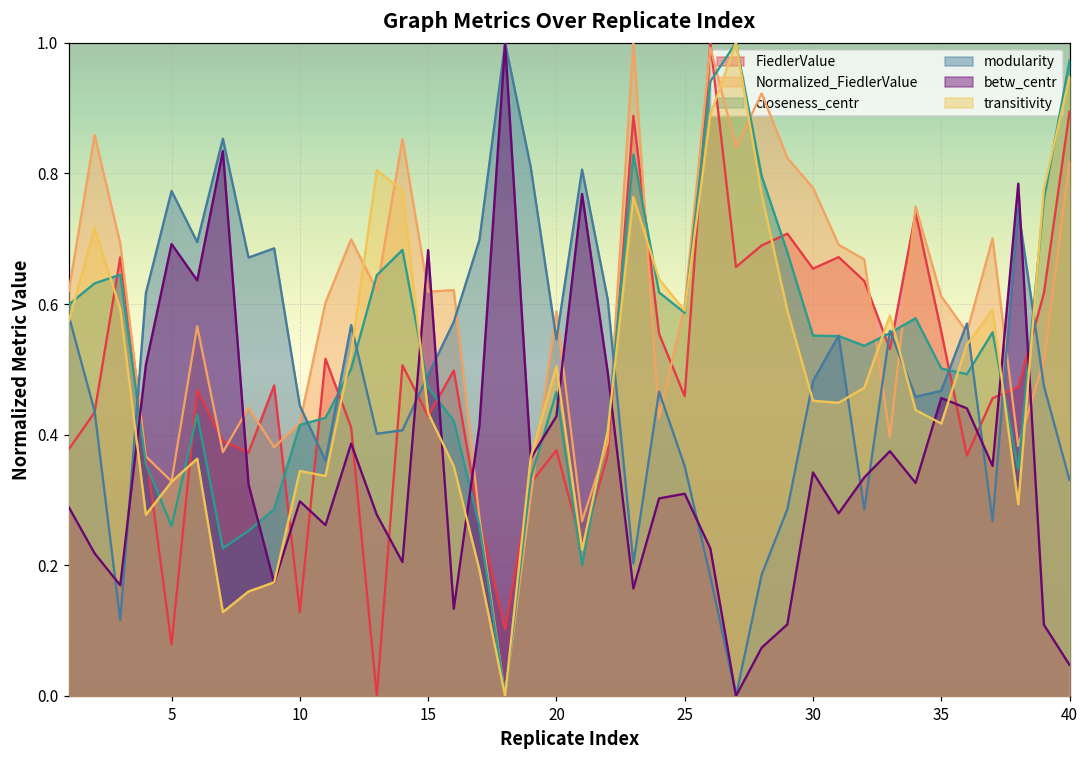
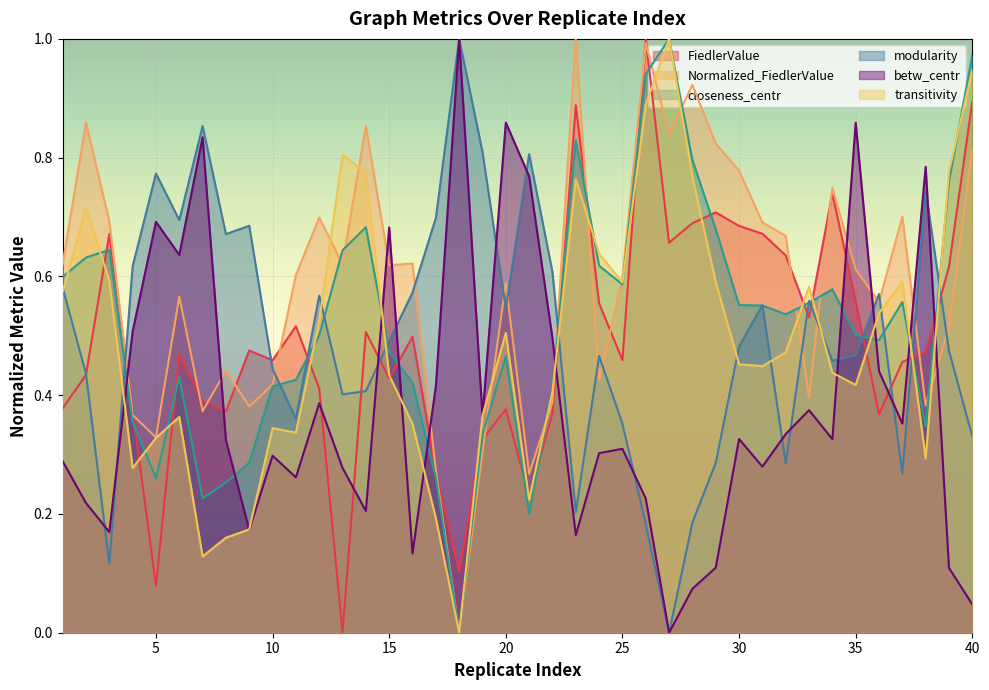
FiedlerValue, 10: 0.13 -> 0.46
betw_centr, 20: 0.43 -> 0.86
FiedlerValue, 30: 0.65 -> 0.69
betw_centr, 30: 0.34 -> 0.33
betw_centr, 35: 0.46 -> 0.86
